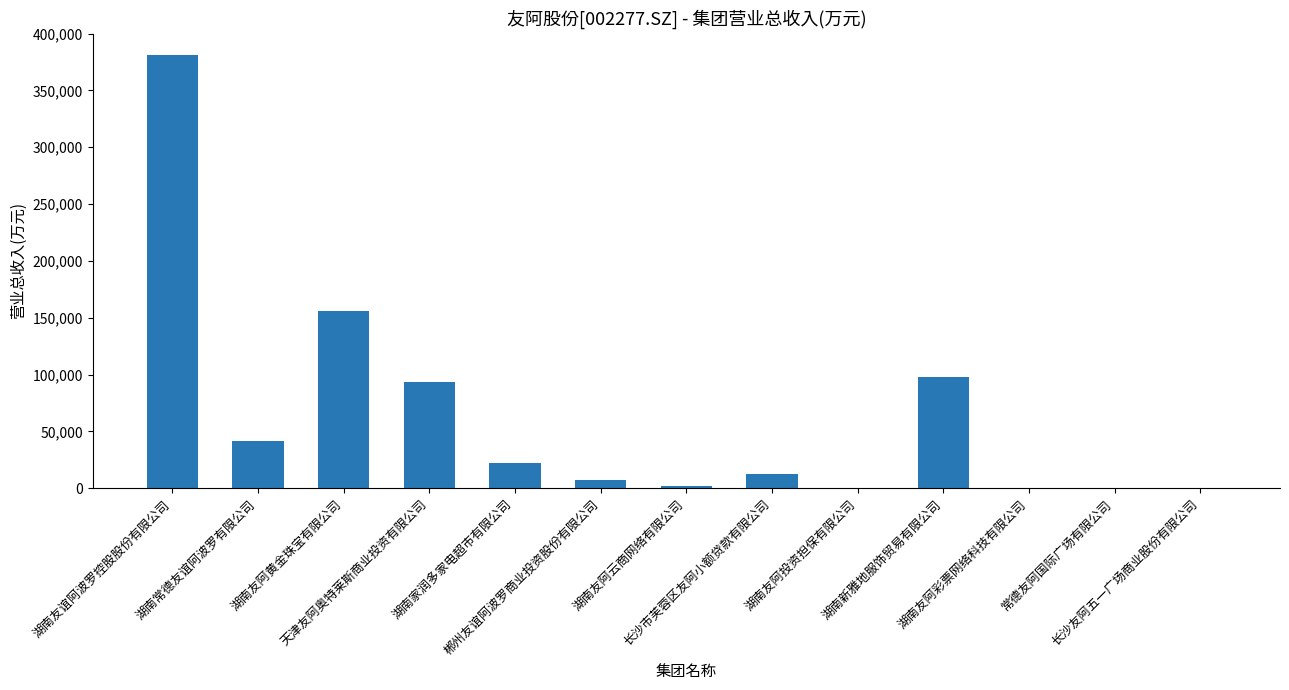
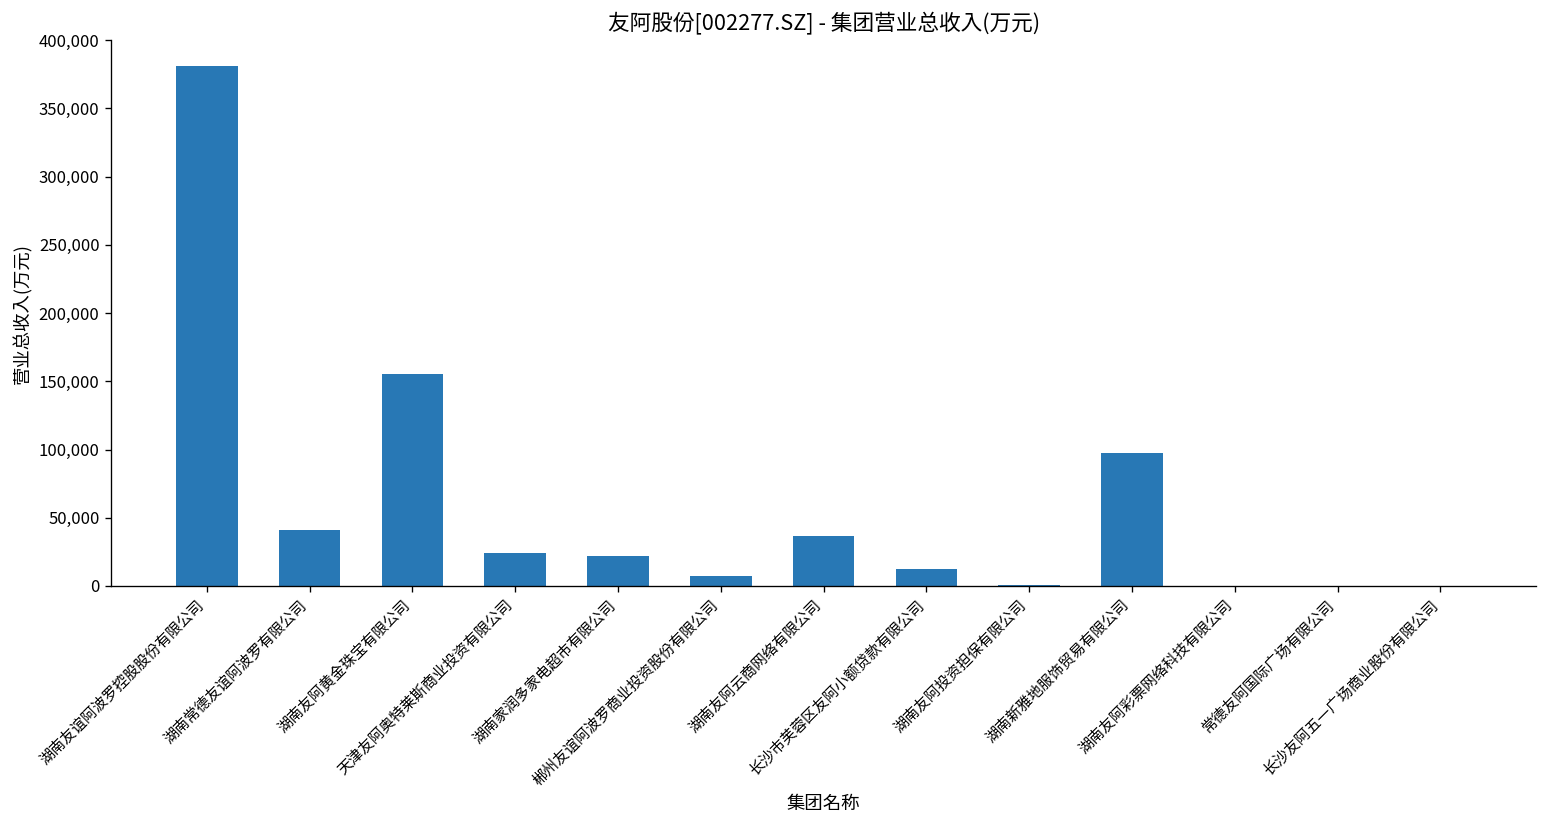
天津友阿奥特莱斯商业投资有限公司: 93,000 -> 24,000
湖南友阿云商网络有限公司: 2,000 -> 36,000
